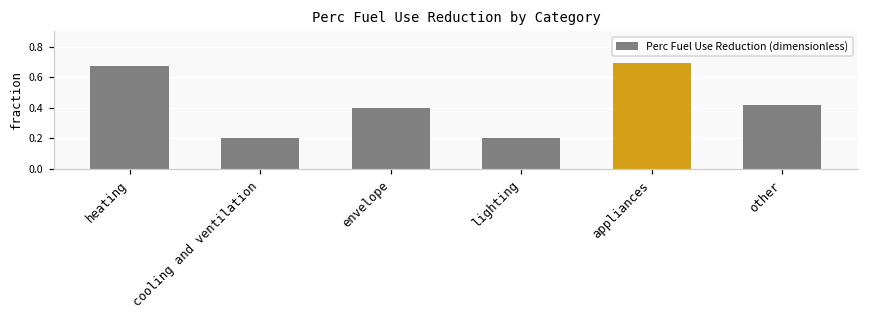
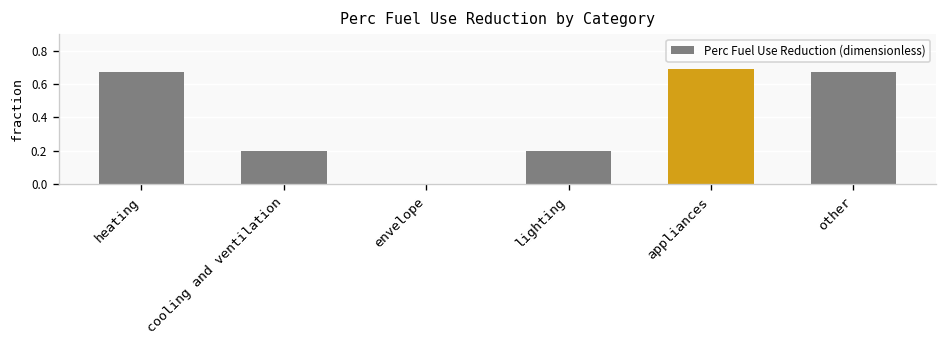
envelope: 0.4 -> 0.0
other: 0.42 -> 0.67
